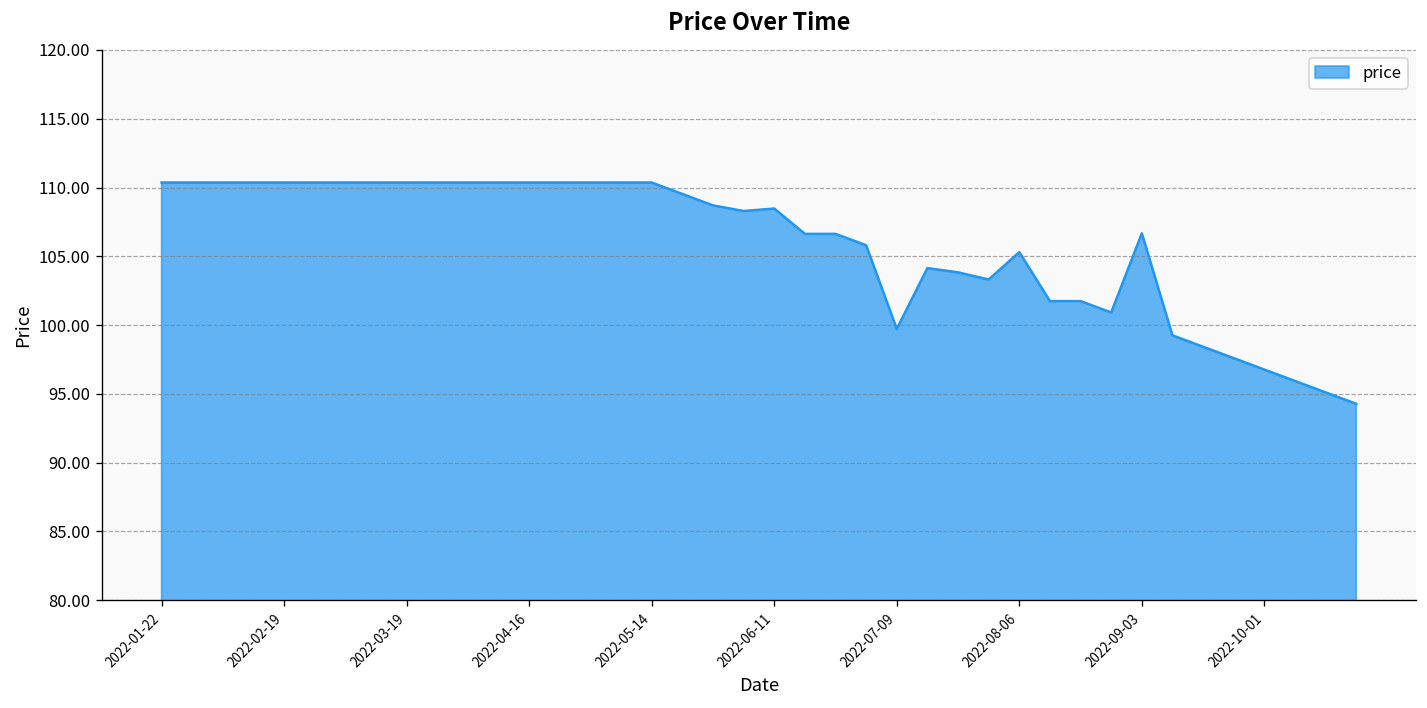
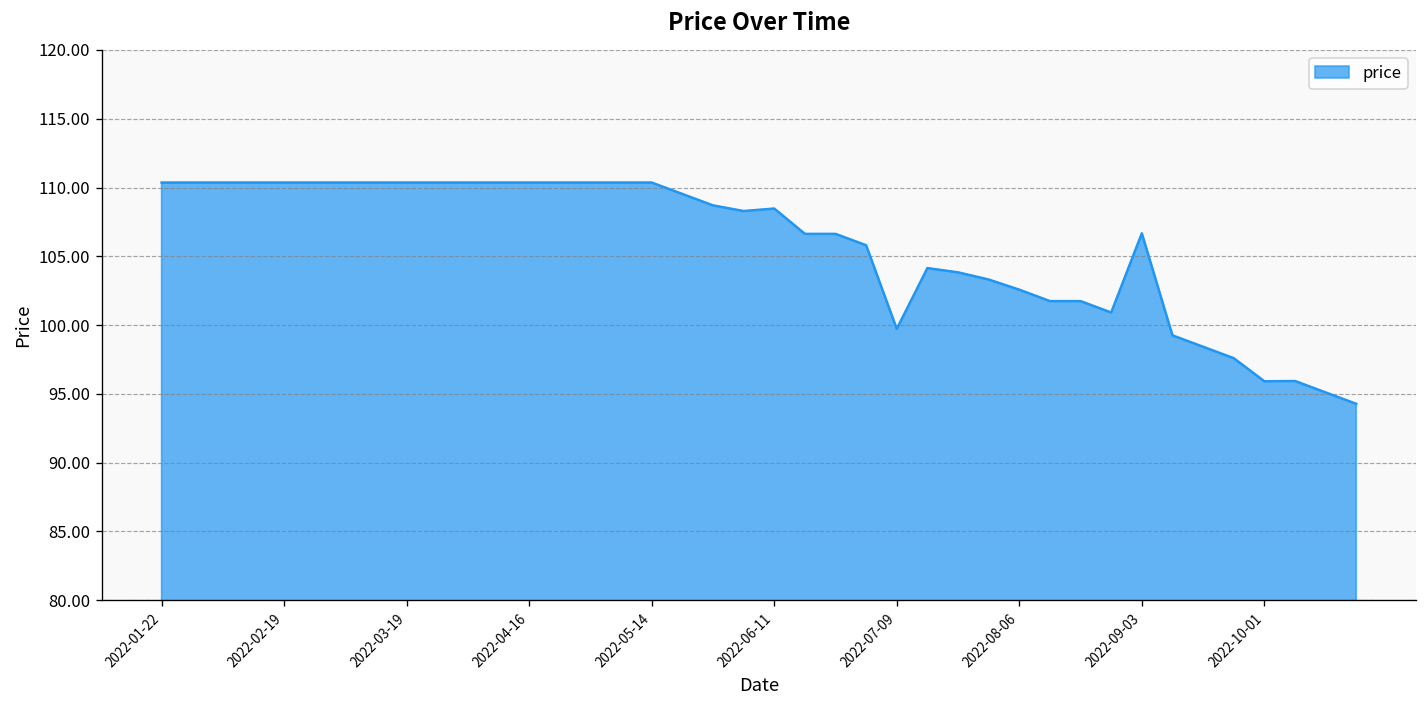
2022-08-06: 105.3 -> 102.6
2022-10-01: 96.8 -> 95.9
